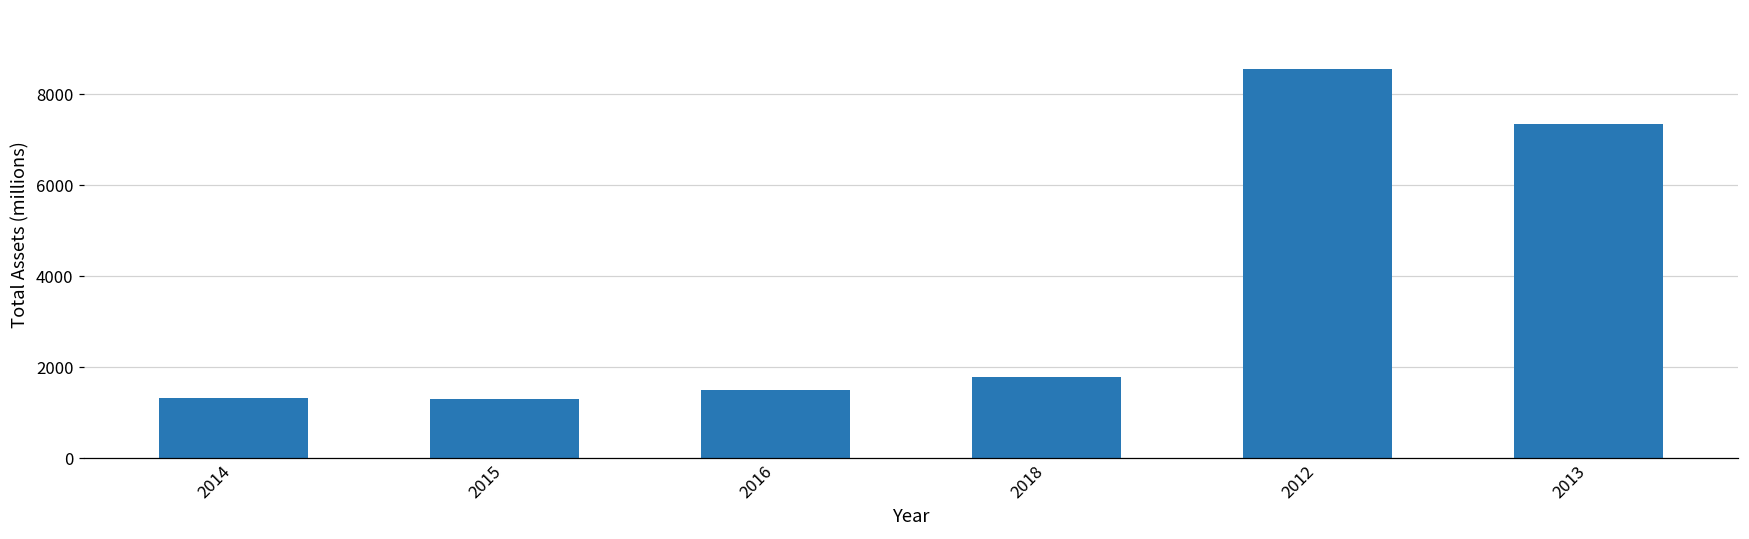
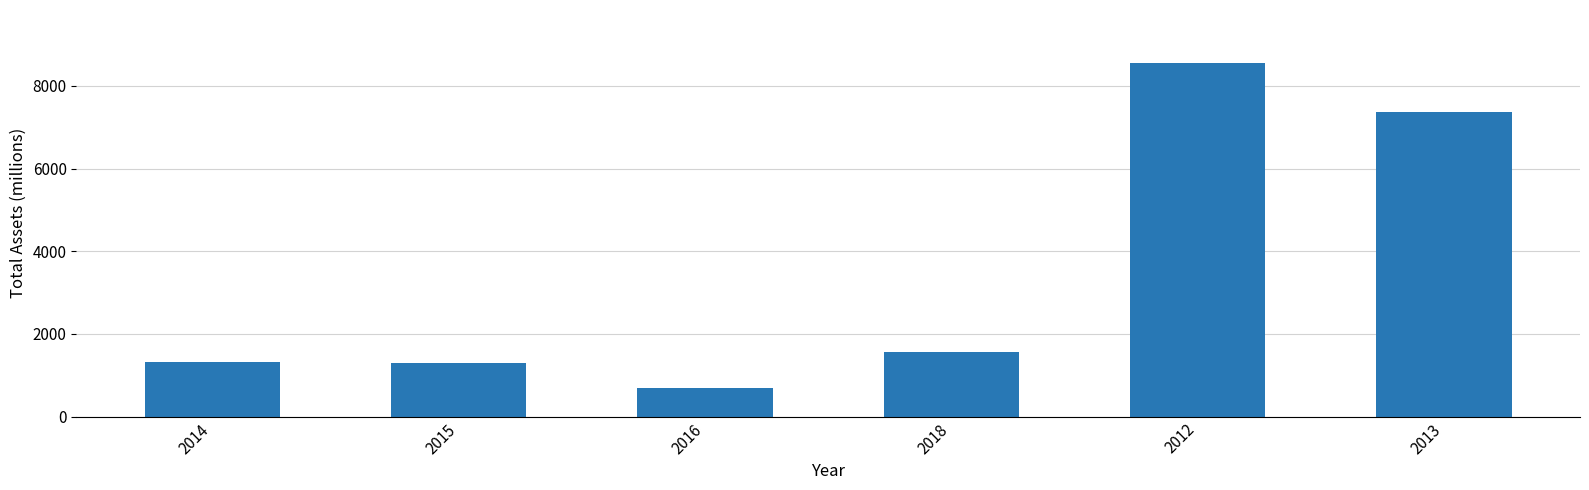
2016: 1500 -> 700
2018: 1800 -> 1600
